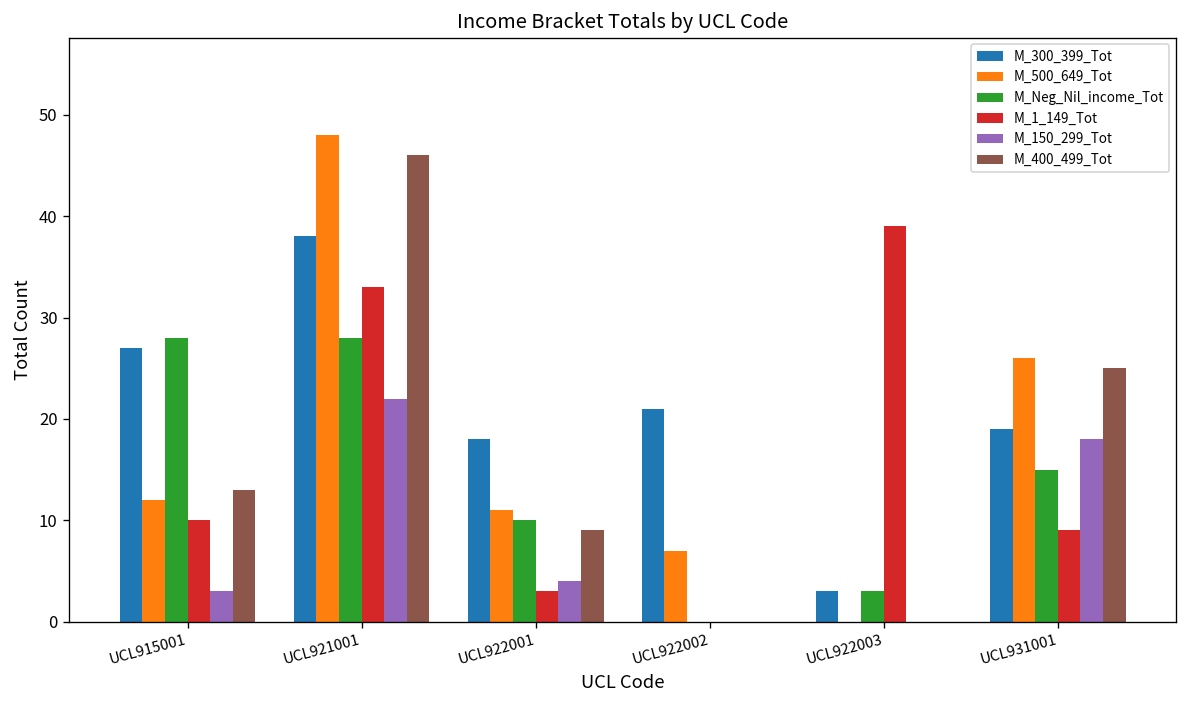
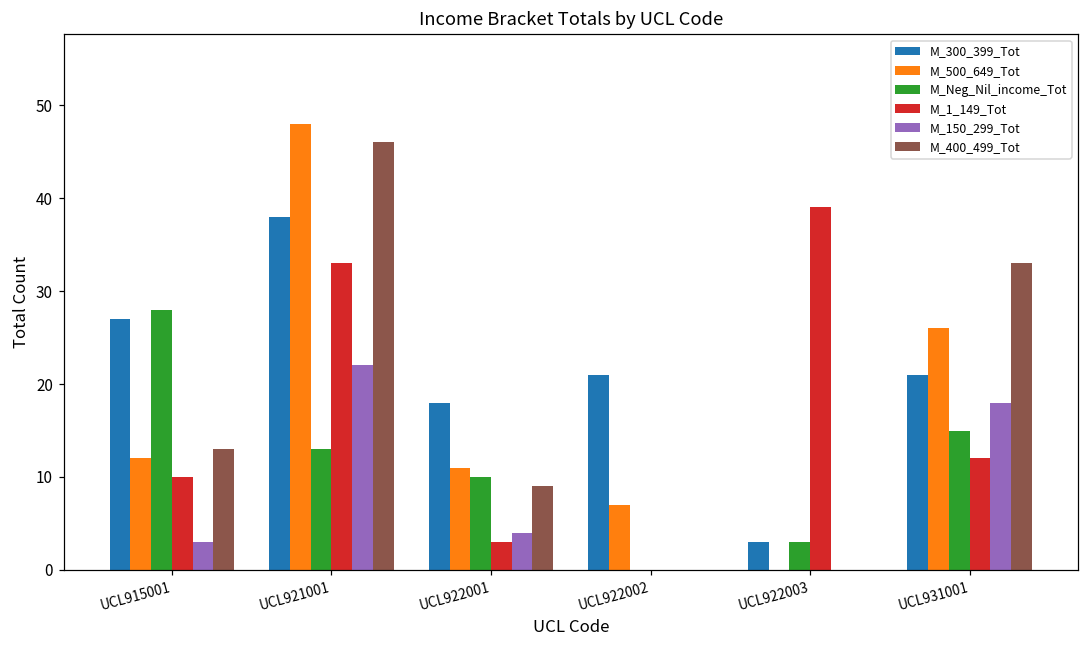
M_Neg_Nil_income_Tot, UCL921001: 28 -> 13
M_300_399_Tot, UCL931001: 19 -> 21
M_1_149_Tot, UCL931001: 9 -> 12
M_400_499_Tot, UCL931001: 25 -> 33
